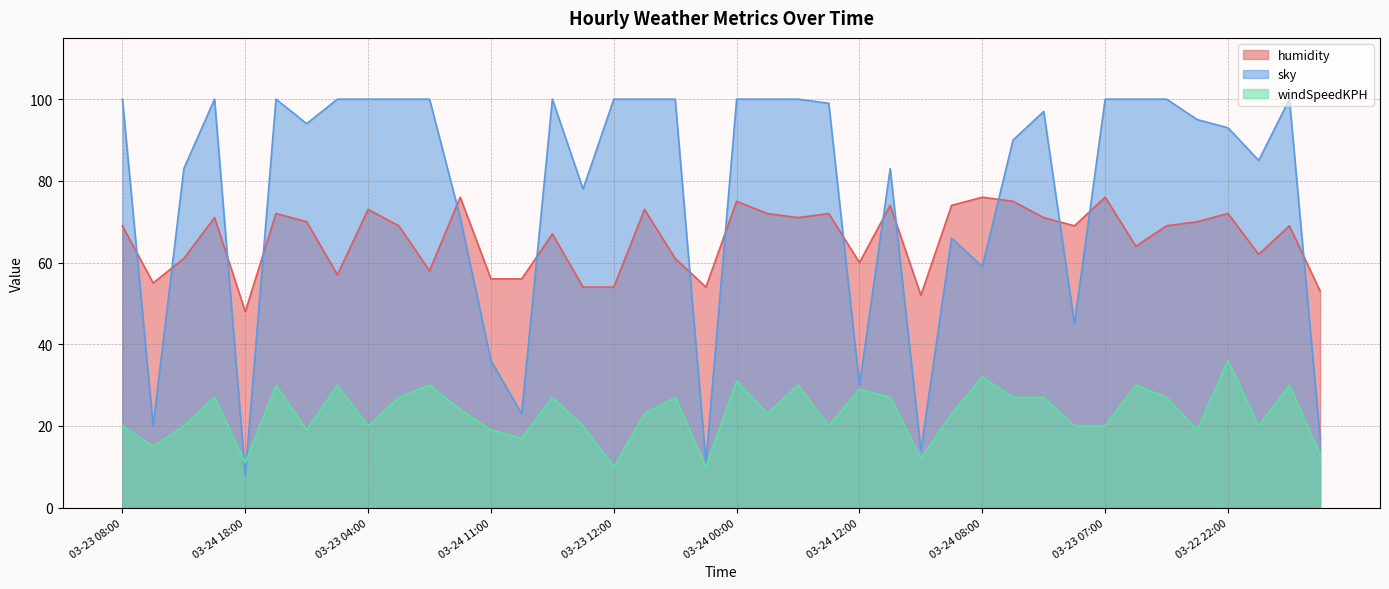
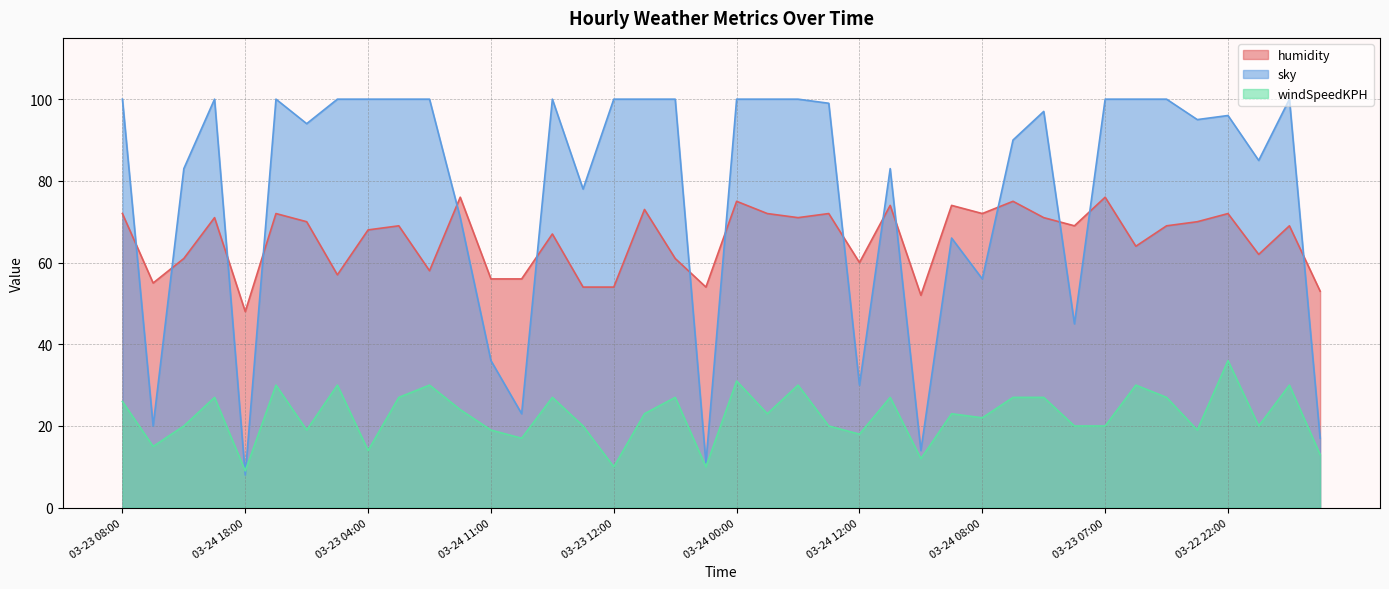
humidity, 03-23 08:00: 69 -> 72
windSpeedKPH, 03-23 08:00: 20 -> 26
windSpeedKPH, 03-24 18:00: 11 -> 9
humidity, 03-23 04:00: 73 -> 68
windSpeedKPH, 03-23 04:00: 20 -> 14
windSpeedKPH, 03-24 12:00: 29 -> 18
humidity, 03-24 08:00: 76 -> 72
sky, 03-24 08:00: 59 -> 56
windSpeedKPH, 03-24 08:00: 32 -> 22
sky, 03-22 22:00: 93 -> 96
